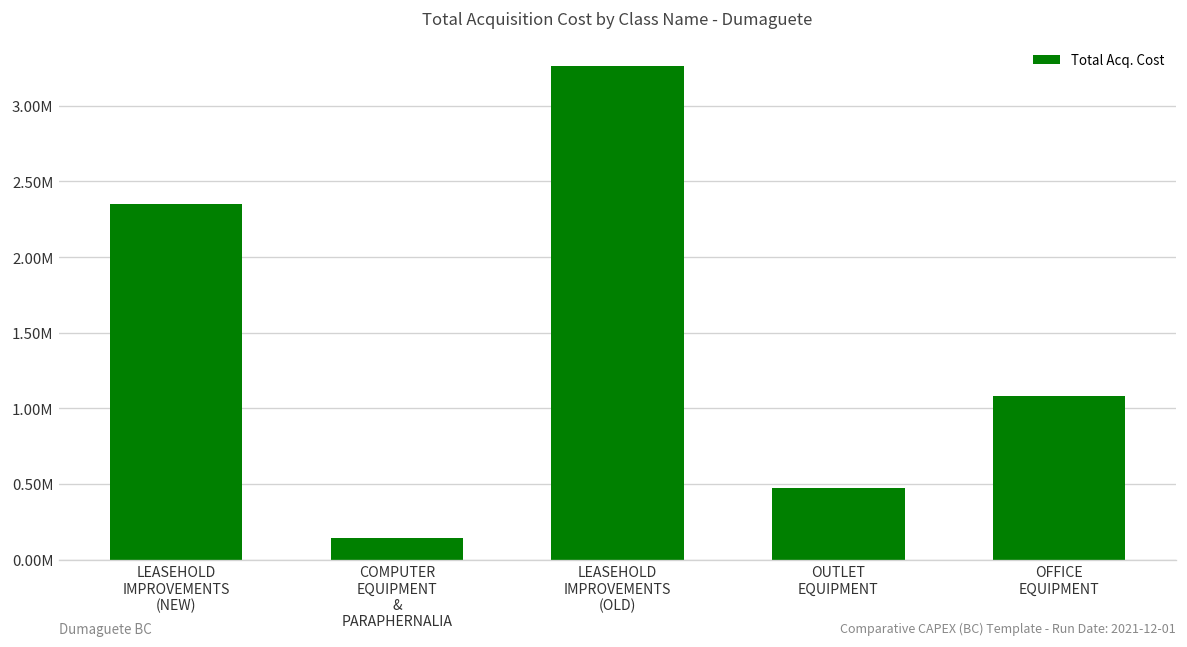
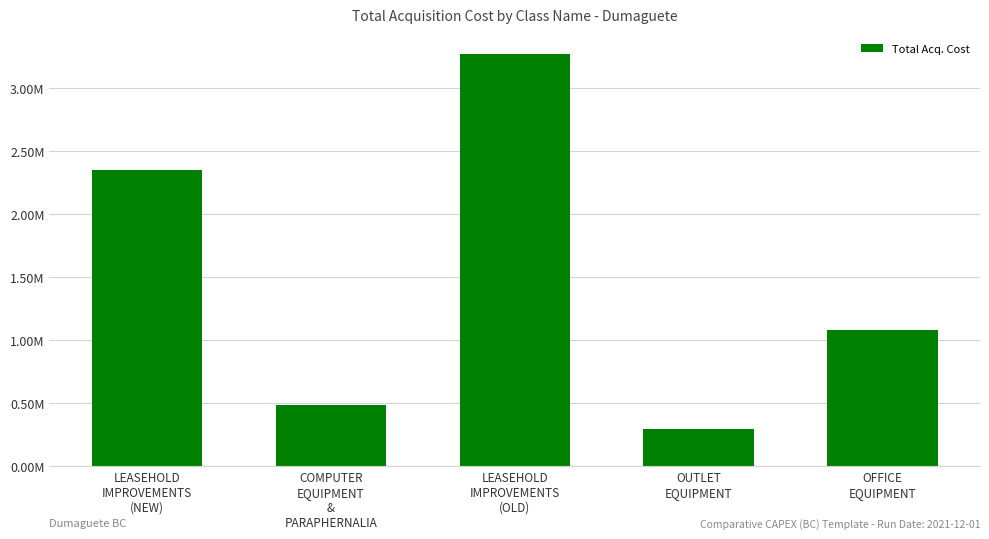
COMPUTER EQUIPMENT & PARAPHERNALIA: 140000 -> 490000
OUTLET EQUIPMENT: 470000 -> 300000
